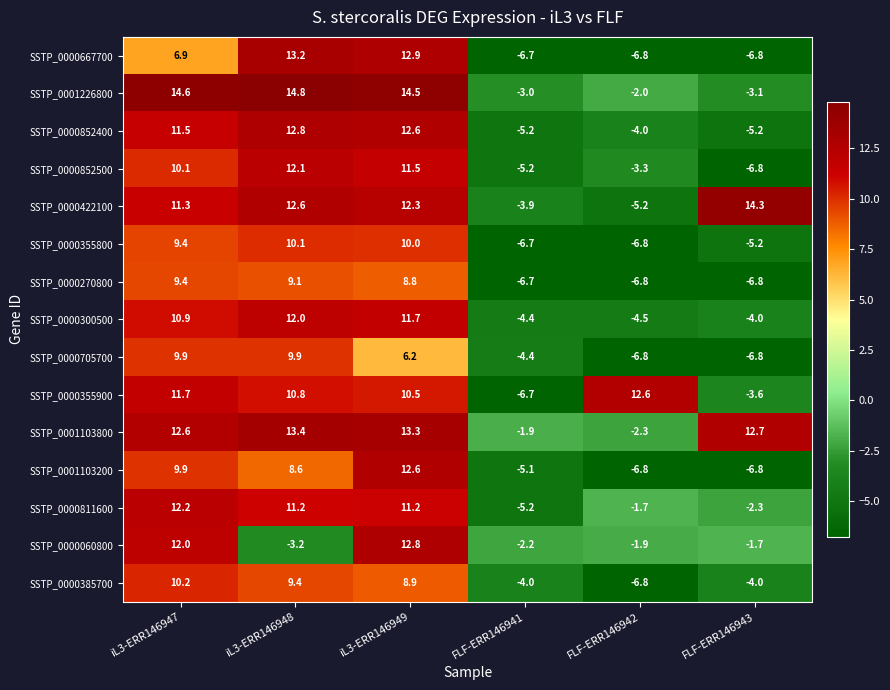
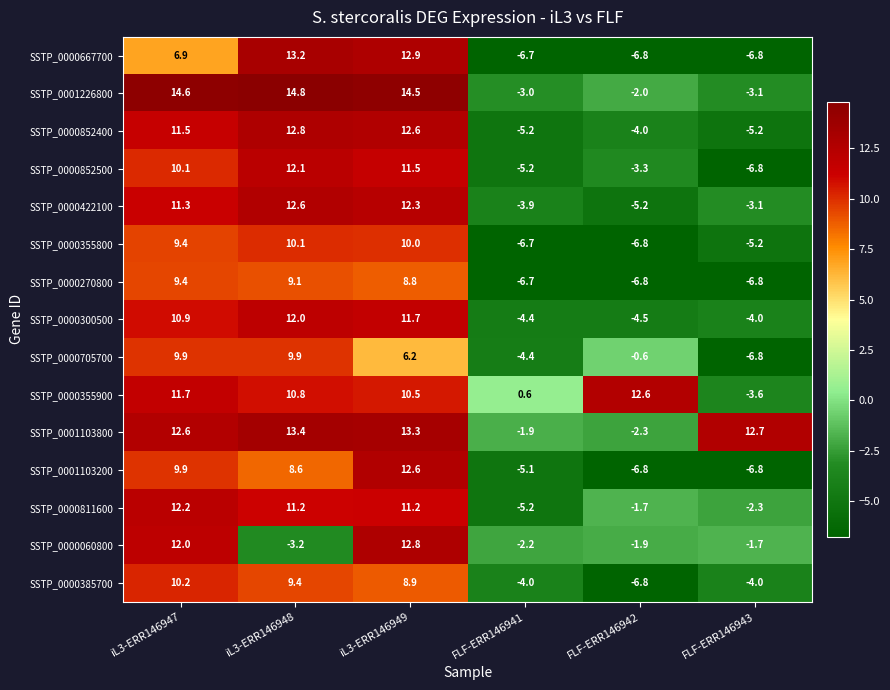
SSTP_0000422100, FLF-ERR146943: 14.3 -> -3.1
SSTP_0000705700, FLF-ERR146942: -6.8 -> -0.6
SSTP_0000355900, FLF-ERR146941: -6.7 -> 0.6
